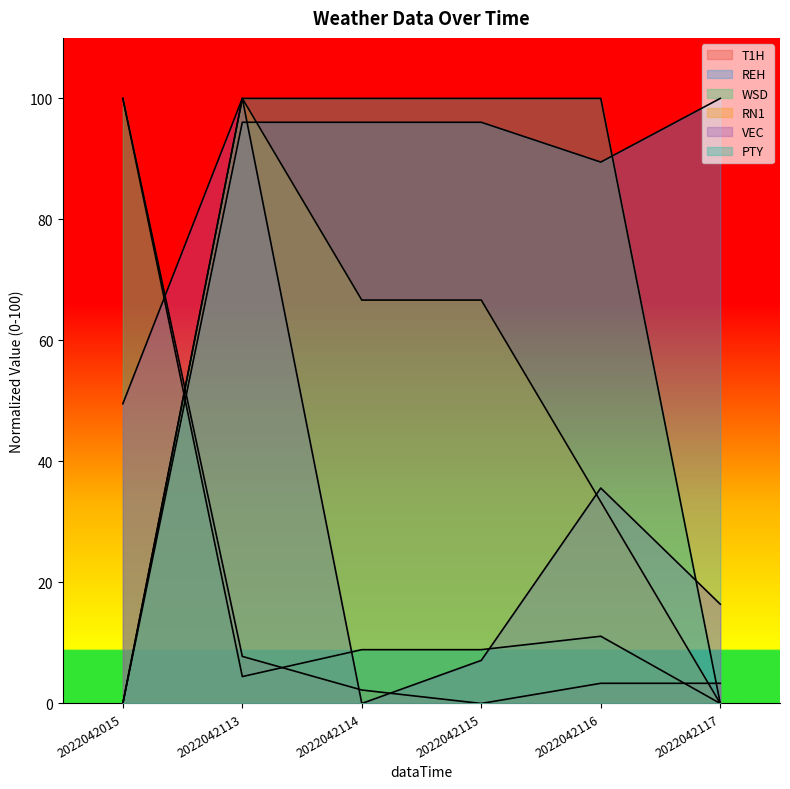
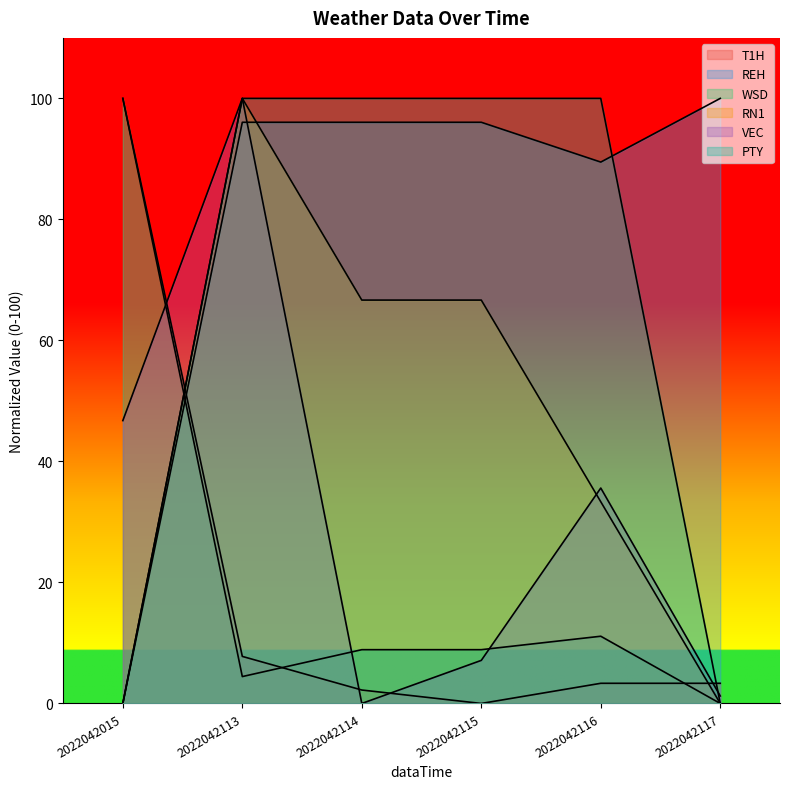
VEC, 2022042015: 50 -> 47
VEC, 2022042117: 16 -> 1
